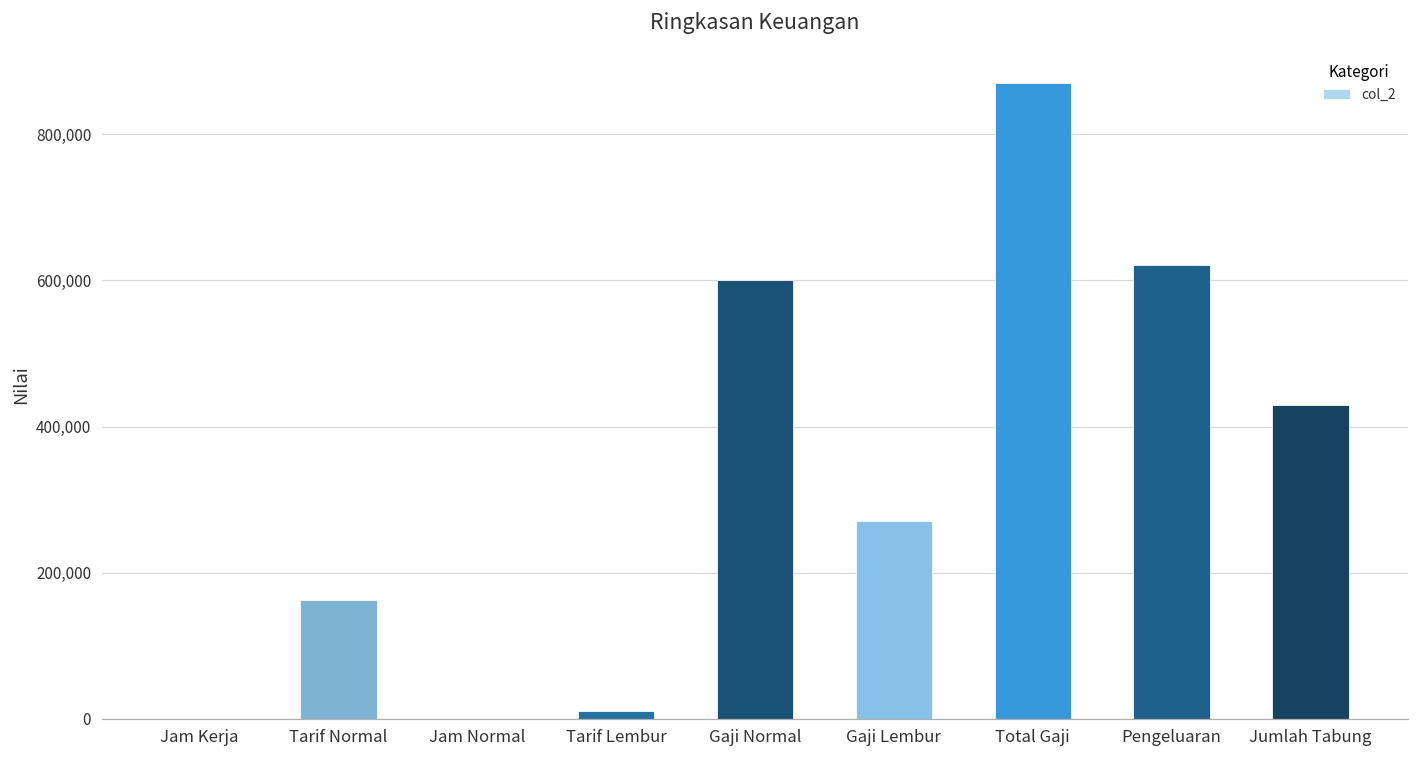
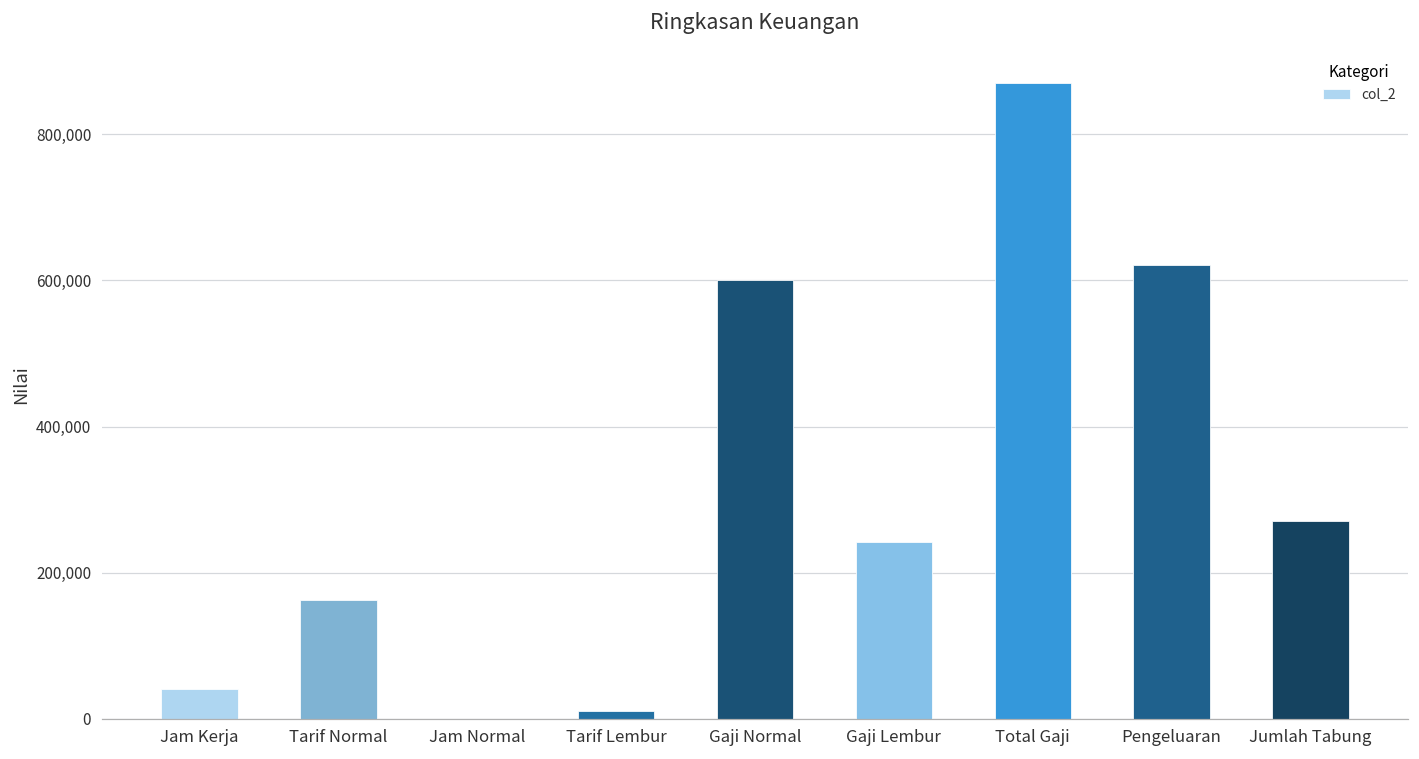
Jam Kerja: 0 -> 40,000
Gaji Lembur: 270,000 -> 240,000
Jumlah Tabung: 430,000 -> 270,000
